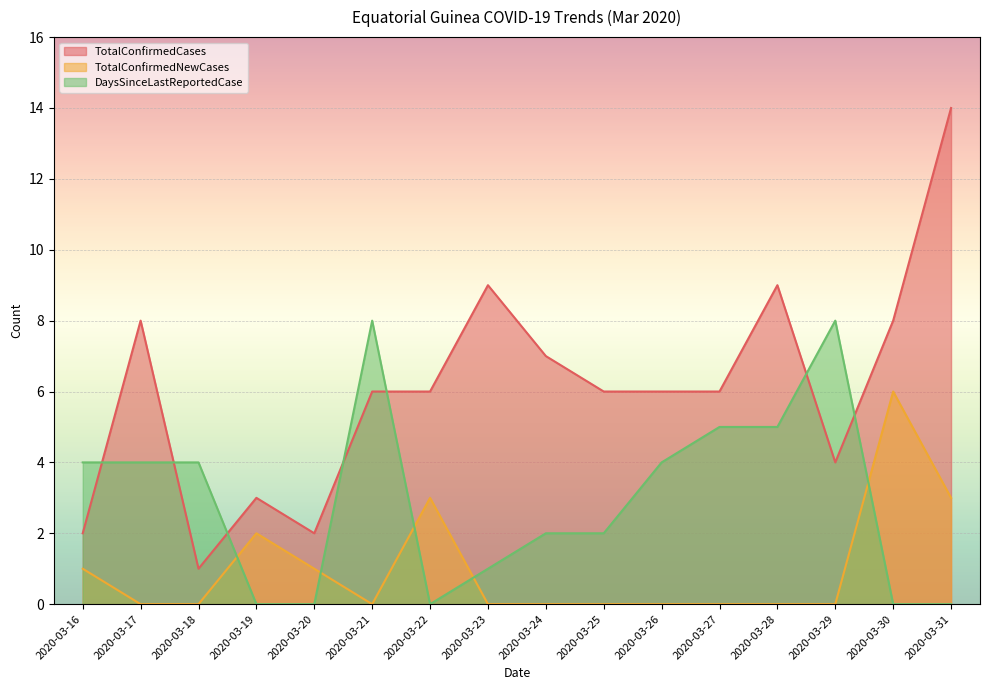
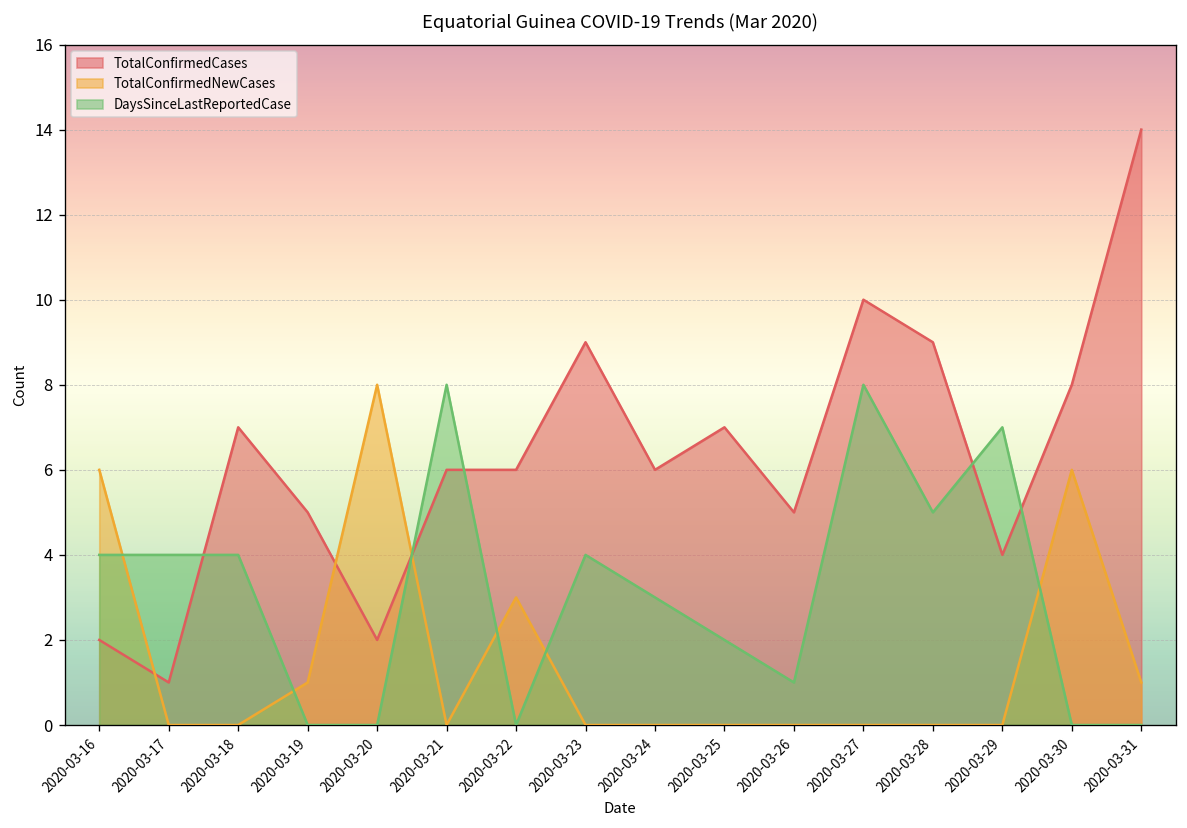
TotalConfirmedNewCases, 2020-03-16: 1 -> 6
TotalConfirmedCases, 2020-03-17: 8 -> 1
TotalConfirmedCases, 2020-03-18: 1 -> 7
TotalConfirmedCases, 2020-03-19: 3 -> 5
TotalConfirmedNewCases, 2020-03-19: 2 -> 1
TotalConfirmedNewCases, 2020-03-20: 1 -> 8
DaysSinceLastReportedCase, 2020-03-23: 1 -> 4
TotalConfirmedCases, 2020-03-24: 7 -> 6
DaysSinceLastReportedCase, 2020-03-24: 2 -> 3
TotalConfirmedCases, 2020-03-25: 6 -> 7
TotalConfirmedCases, 2020-03-26: 6 -> 5
DaysSinceLastReportedCase, 2020-03-26: 4 -> 1
TotalConfirmedCases, 2020-03-27: 6 -> 10
DaysSinceLastReportedCase, 2020-03-27: 5 -> 8
DaysSinceLastReportedCase, 2020-03-29: 8 -> 7
TotalConfirmedNewCases, 2020-03-31: 3 -> 1
